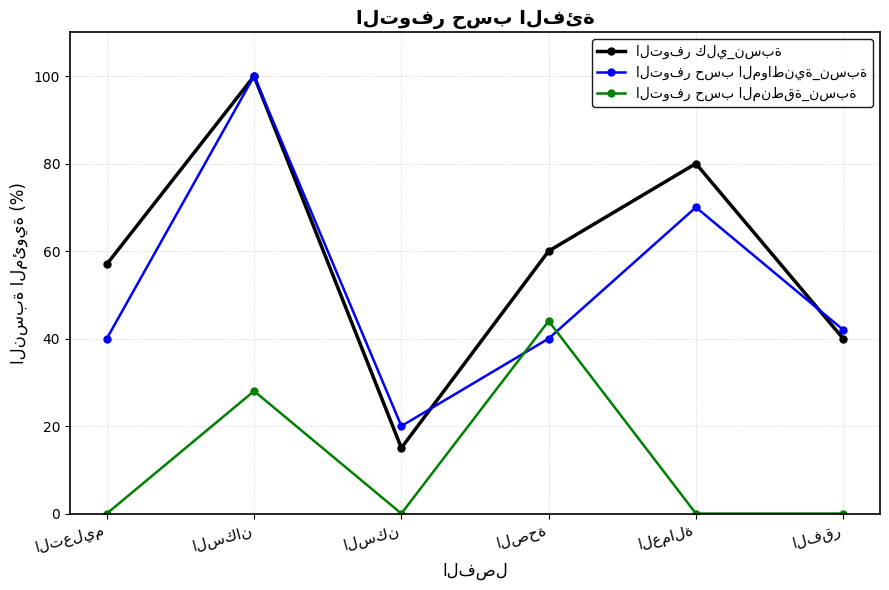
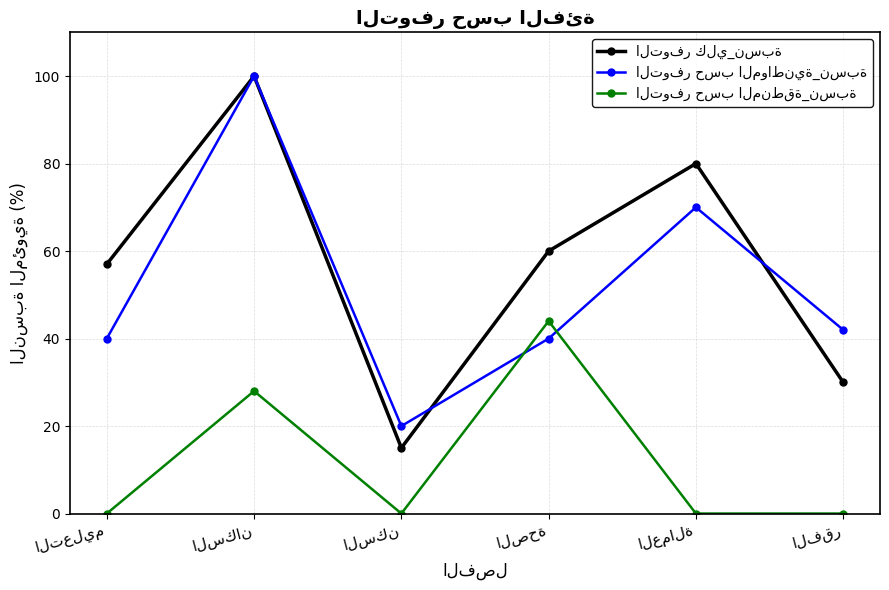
التوفر كلي_نسبة, الفقر: 40 -> 30
